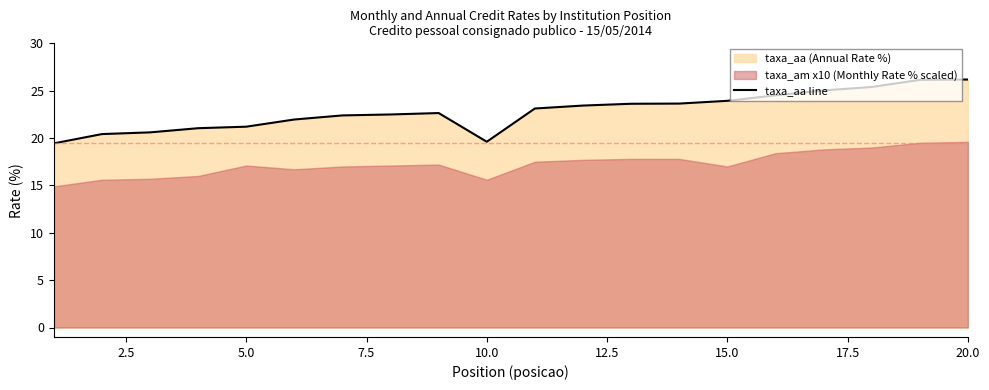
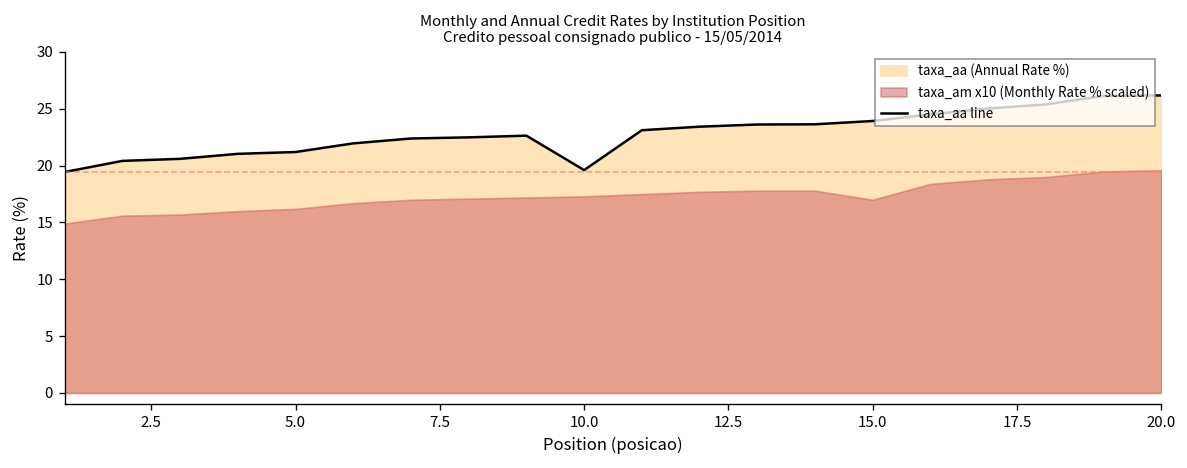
taxa_am x10 (Monthly Rate % scaled), 5.0: 17 -> 16
taxa_am x10 (Monthly Rate % scaled), 10.0: 16 -> 17
